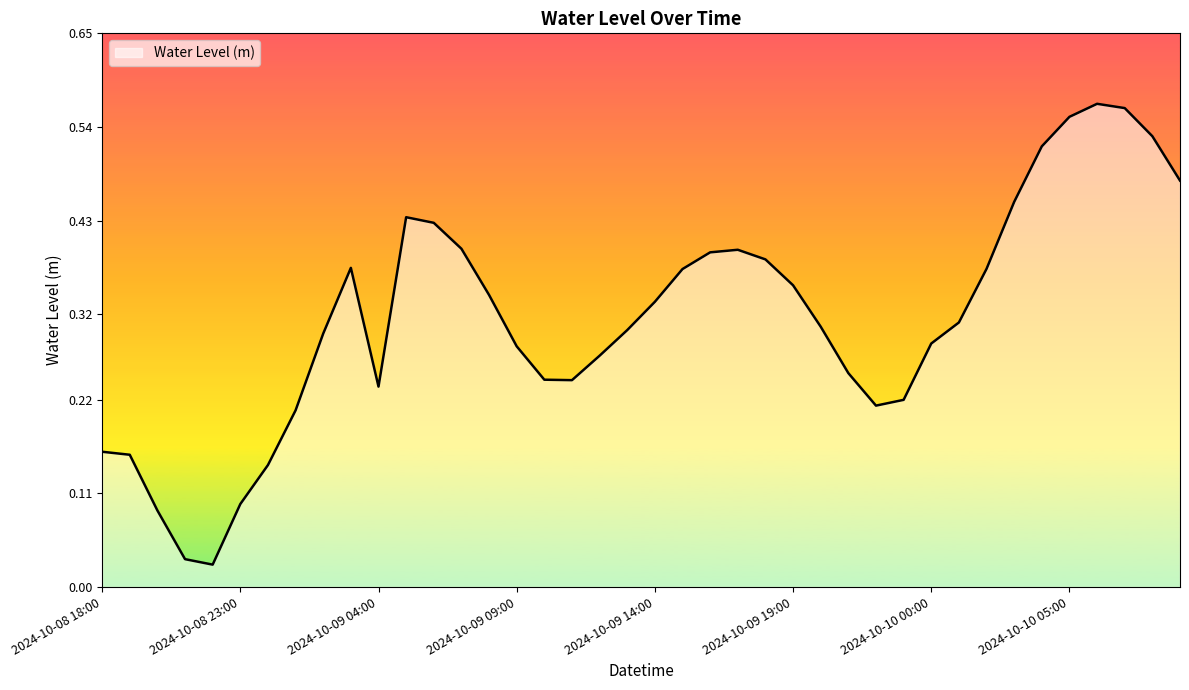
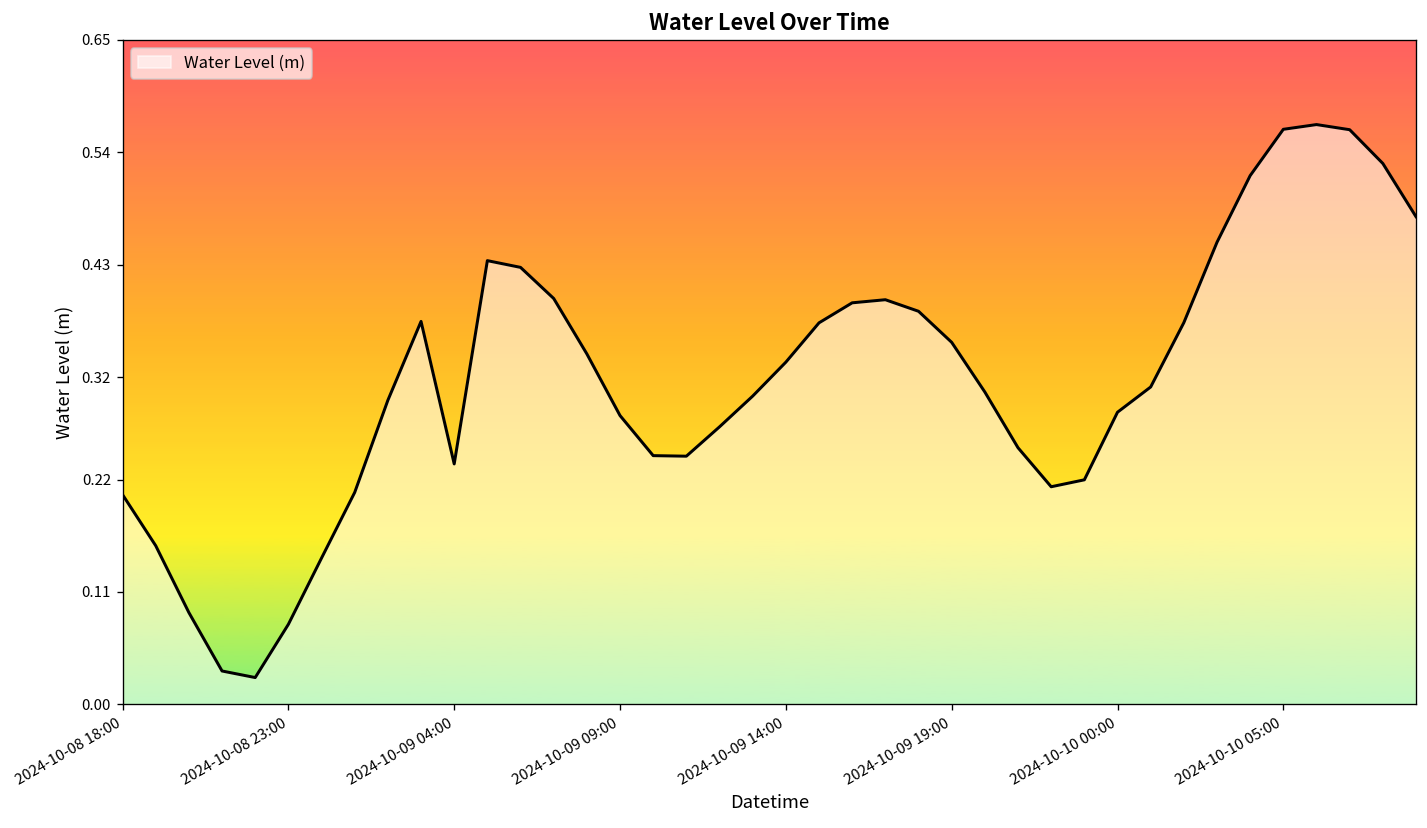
2024-10-08 18:00: 0.16 -> 0.21
2024-10-08 23:00: 0.10 -> 0.08
2024-10-10 05:00: 0.55 -> 0.56
